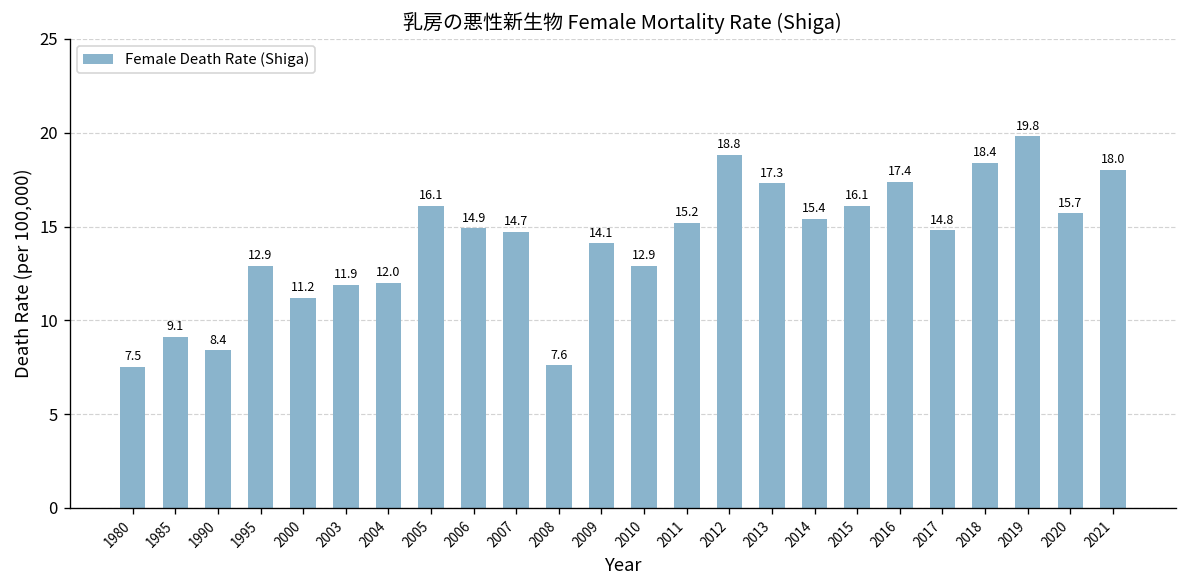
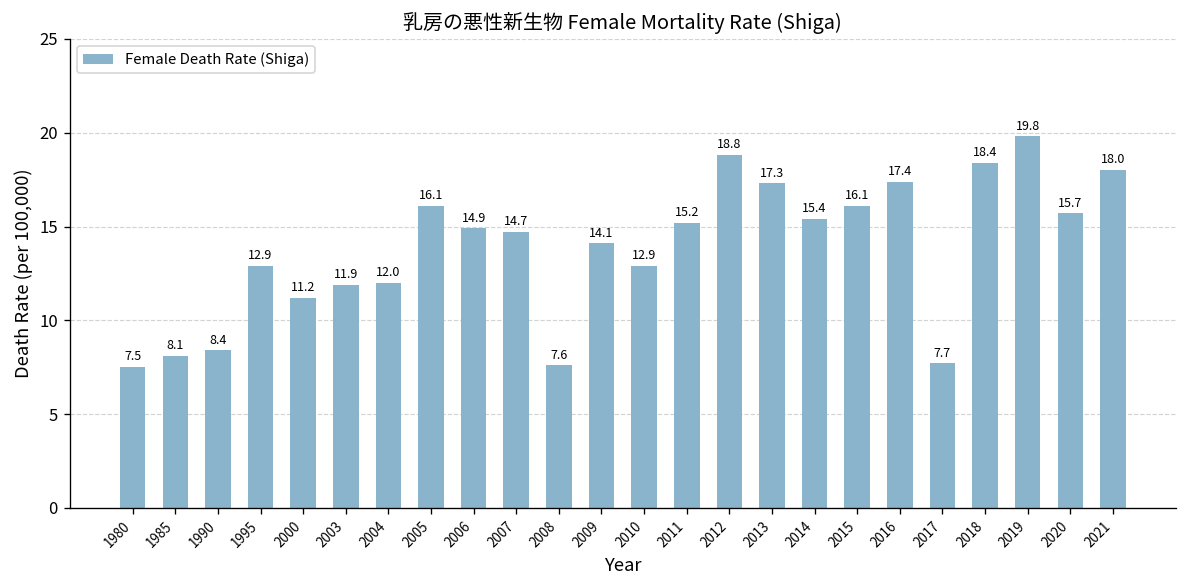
1985: 9.1 -> 8.1
2017: 14.8 -> 7.7
